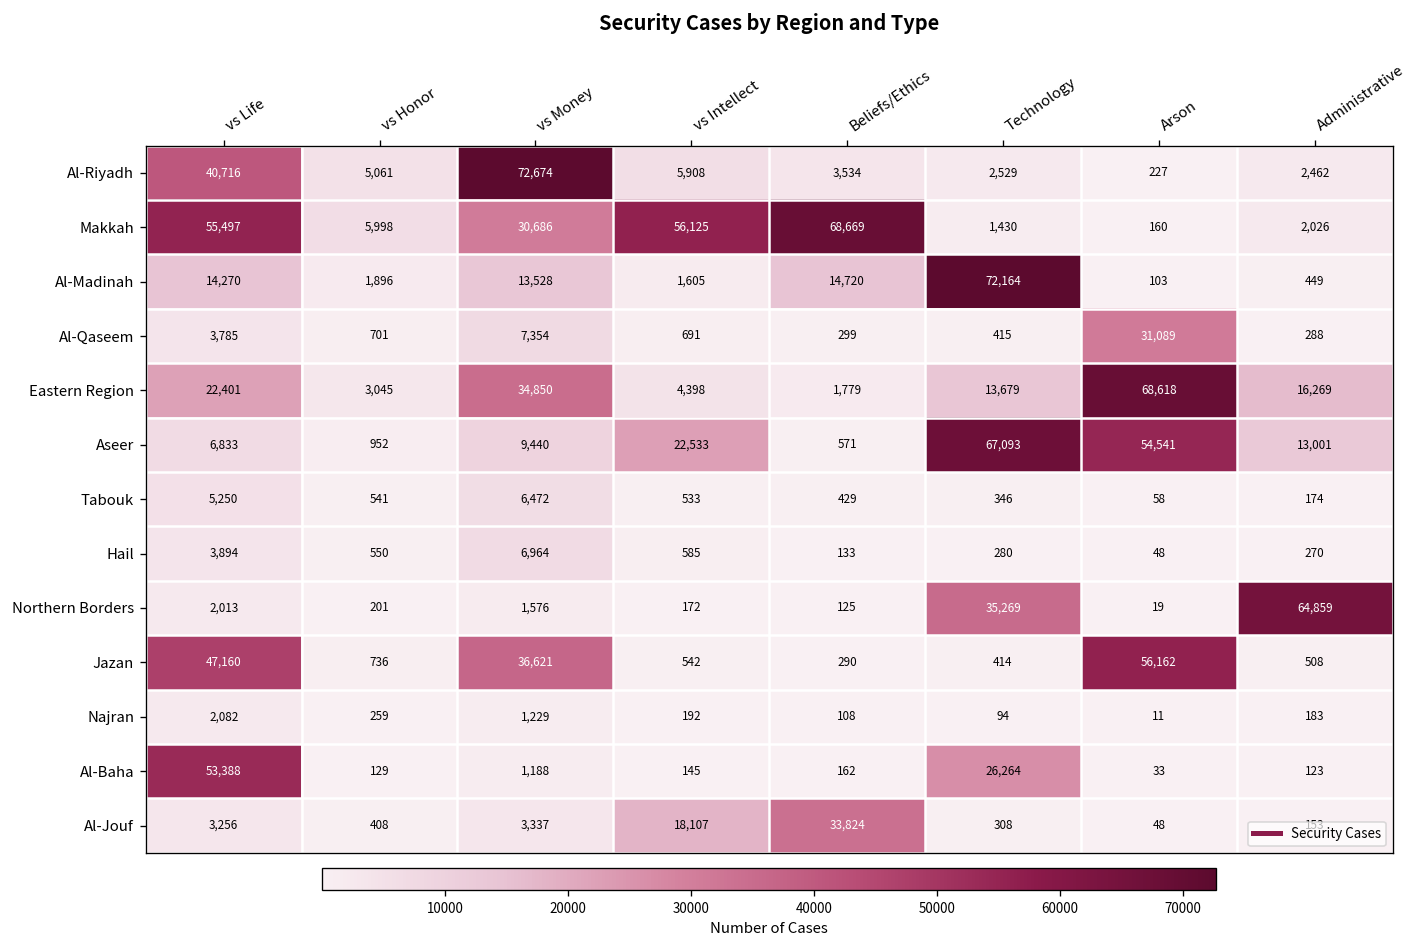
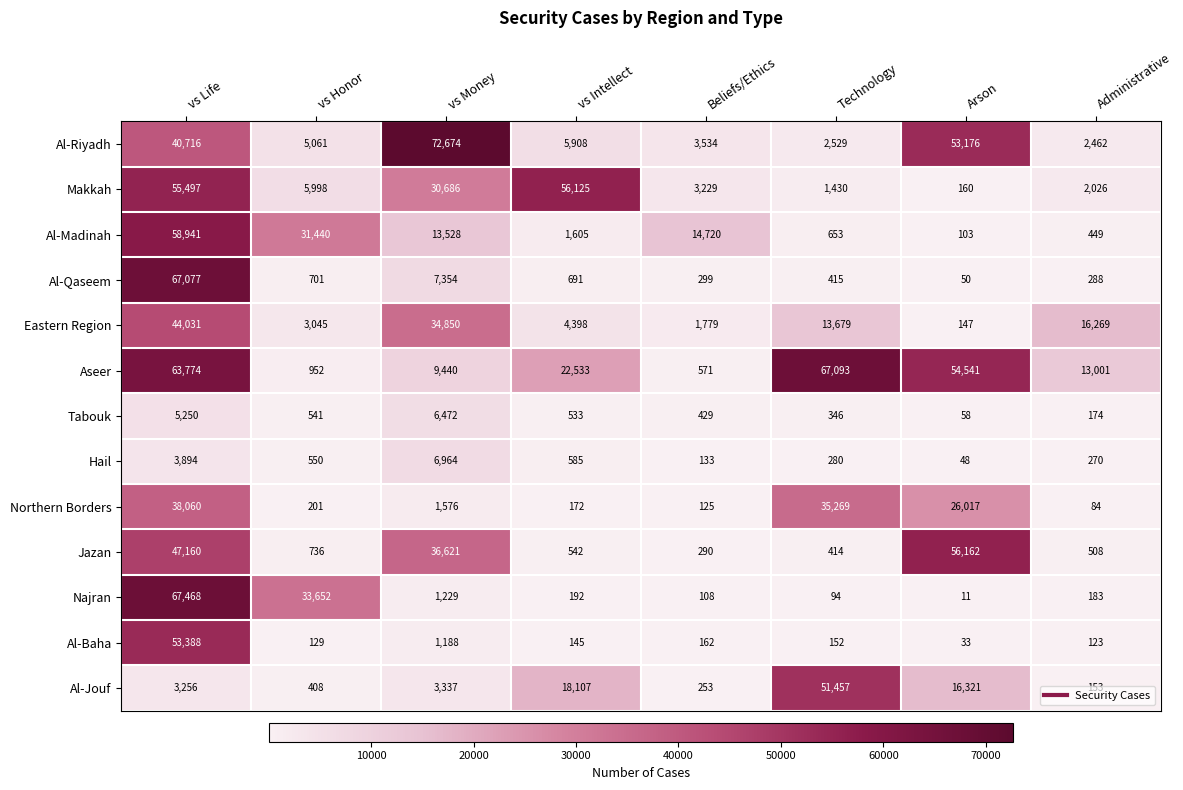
Al-Riyadh, Arson: 227 -> 53,176
Makkah, Beliefs/Ethics: 68,669 -> 3,229
Al-Madinah, vs Life: 14,270 -> 58,941
Al-Madinah, vs Honor: 1,896 -> 31,440
Al-Madinah, Technology: 72,164 -> 653
Al-Qaseem, vs Life: 3,785 -> 67,077
Al-Qaseem, Arson: 31,089 -> 50
Eastern Region, vs Life: 22,401 -> 44,031
Eastern Region, Arson: 68,618 -> 147
Aseer, vs Life: 6,833 -> 63,774
Northern Borders, vs Life: 2,013 -> 38,060
Northern Borders, Arson: 19 -> 26,017
Northern Borders, Administrative: 64,859 -> 84
Najran, vs Life: 2,082 -> 67,468
Najran, vs Honor: 259 -> 33,652
Al-Baha, Technology: 26,264 -> 152
Al-Jouf, Beliefs/Ethics: 33,824 -> 253
Al-Jouf, Technology: 308 -> 51,457
Al-Jouf, Arson: 48 -> 16,321
